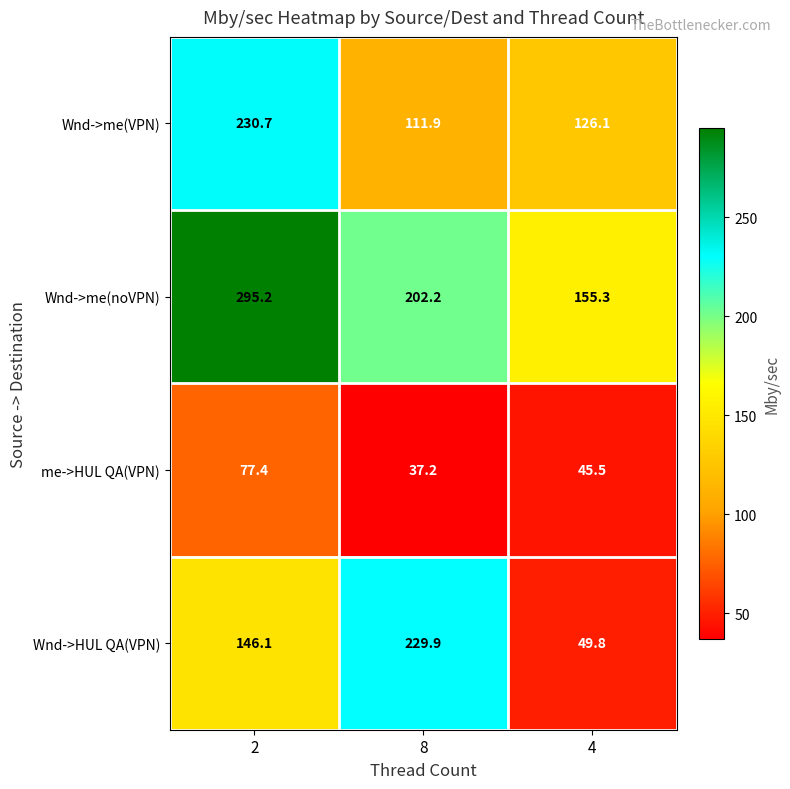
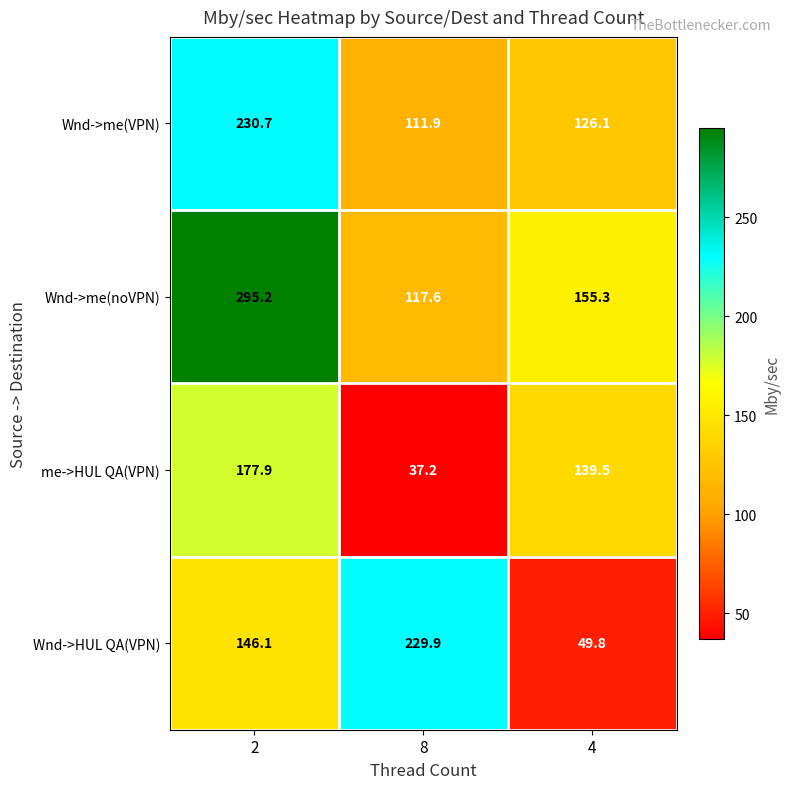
Wnd->me(noVPN), 8: 202.2 -> 117.6
me->HUL QA(VPN), 2: 77.4 -> 177.9
me->HUL QA(VPN), 4: 45.5 -> 139.5
